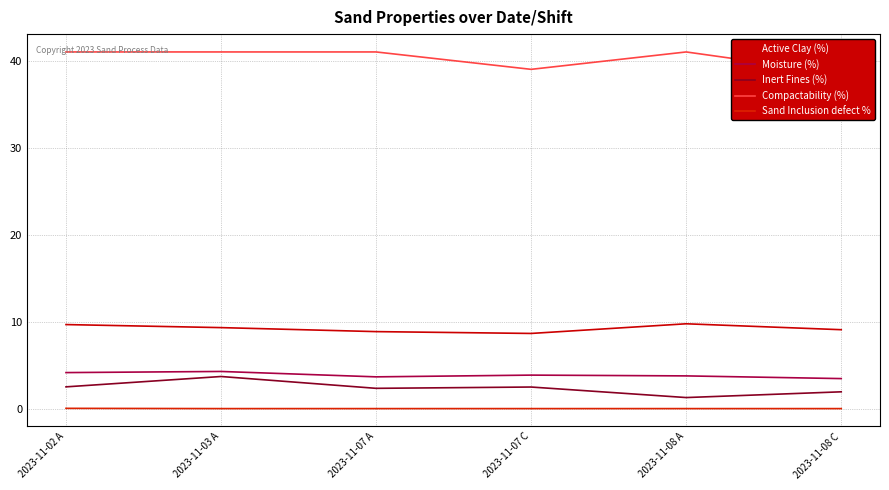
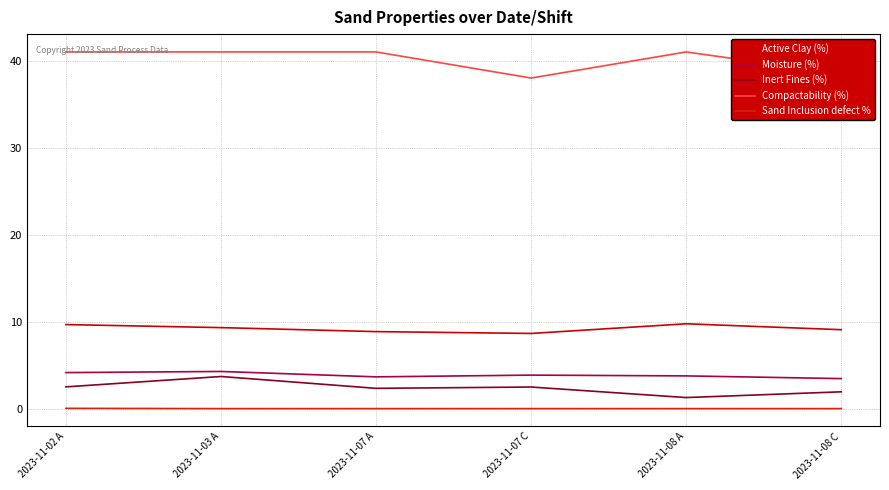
Compactability (%), 2023-11-07 C: 39 -> 38
